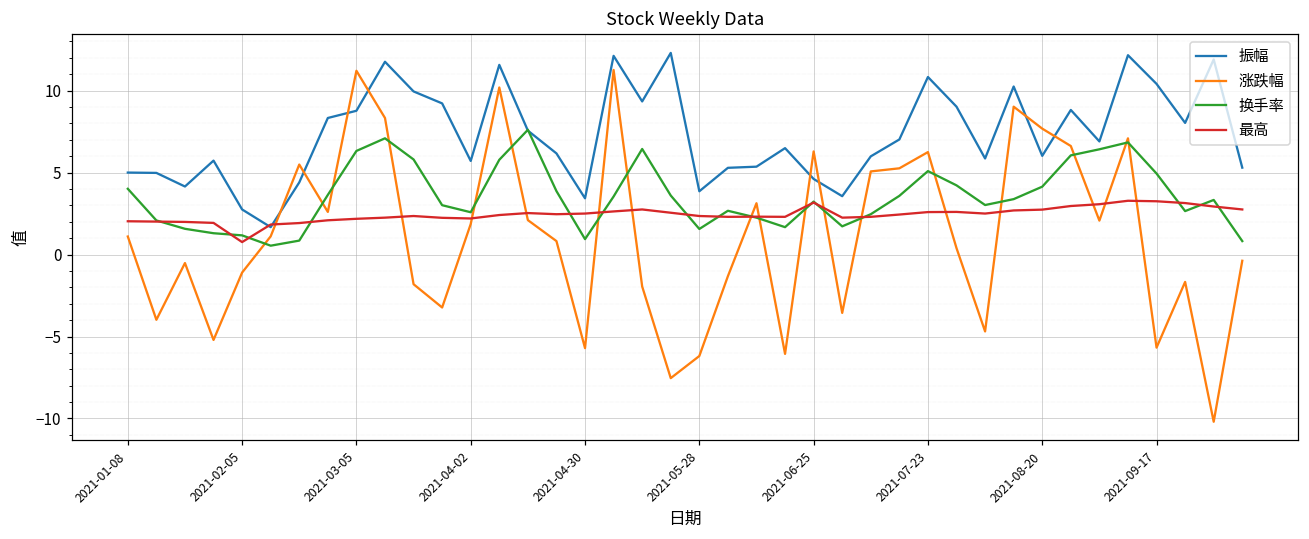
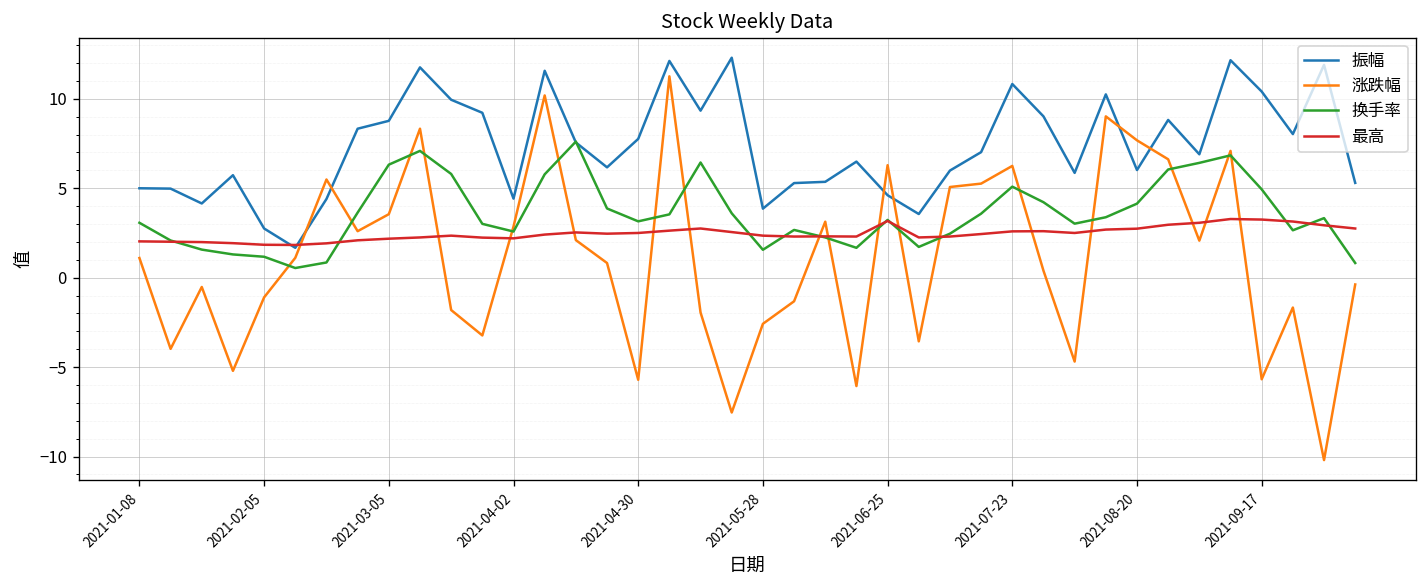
换手率, 2021-01-08: 4.0 -> 3.1
最高, 2021-02-05: 0.8 -> 1.8
涨跌幅, 2021-03-05: 11.2 -> 3.6
振幅, 2021-04-02: 5.7 -> 4.4
涨跌幅, 2021-04-02: 1.9 -> 2.9
振幅, 2021-04-30: 3.4 -> 7.8
换手率, 2021-04-30: 0.9 -> 3.2
涨跌幅, 2021-05-28: -6.2 -> -2.6
